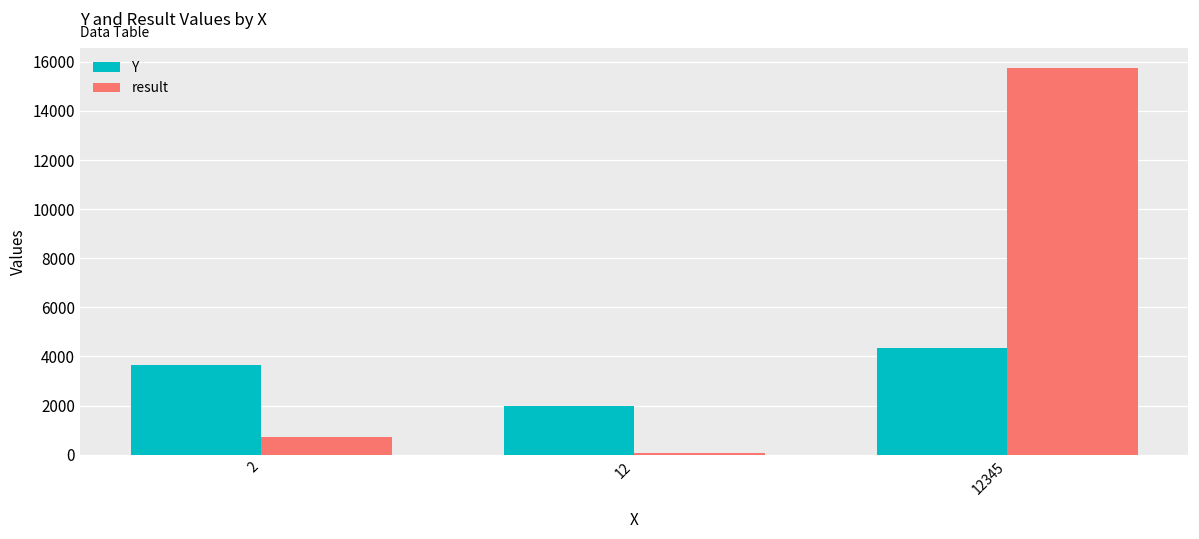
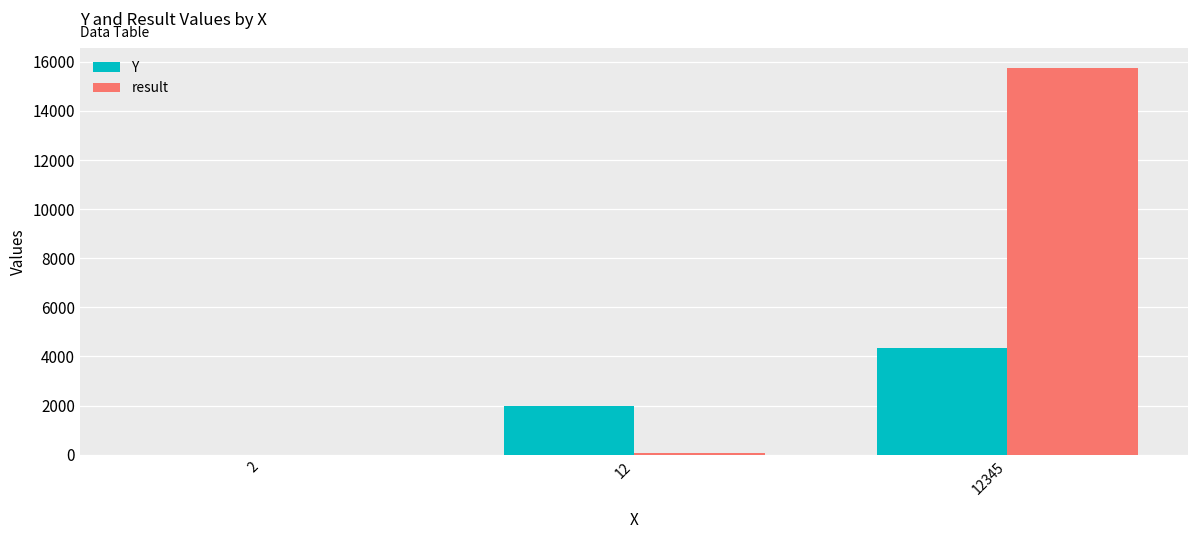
Y, 2: 3700 -> 0
result, 2: 700 -> 0
